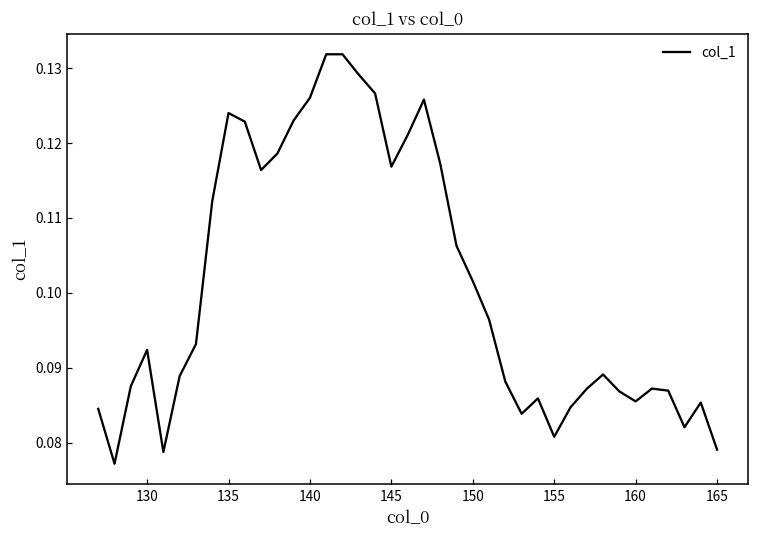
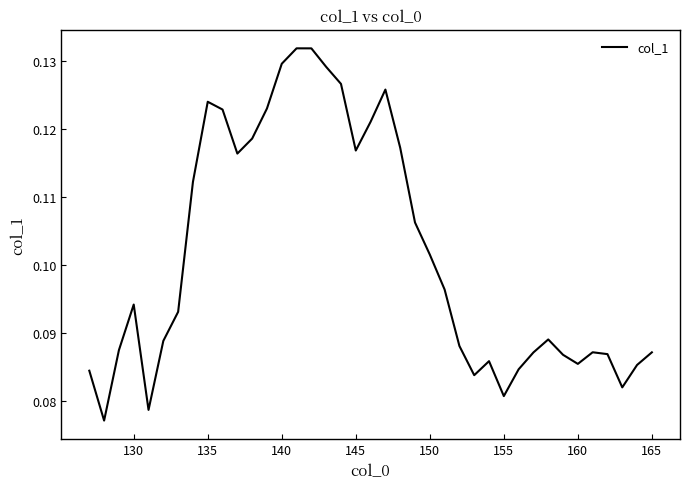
130: 0.092 -> 0.094
140: 0.126 -> 0.130
165: 0.079 -> 0.087
